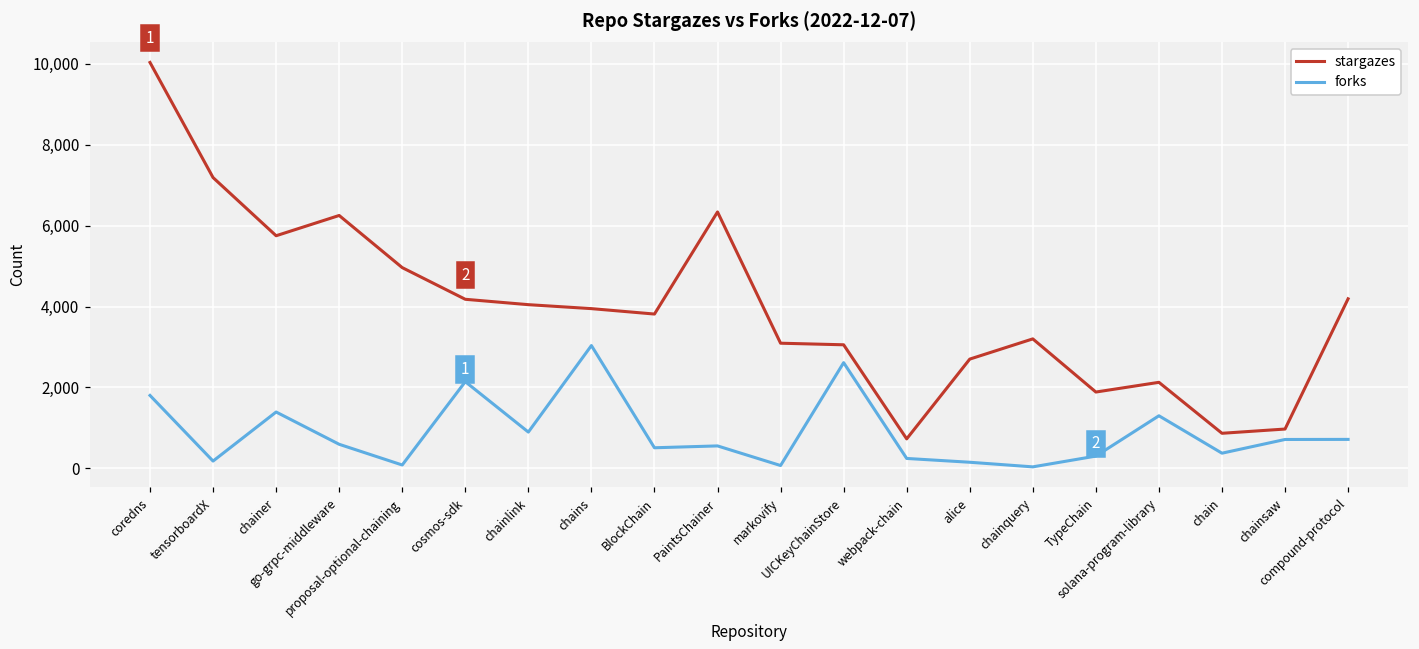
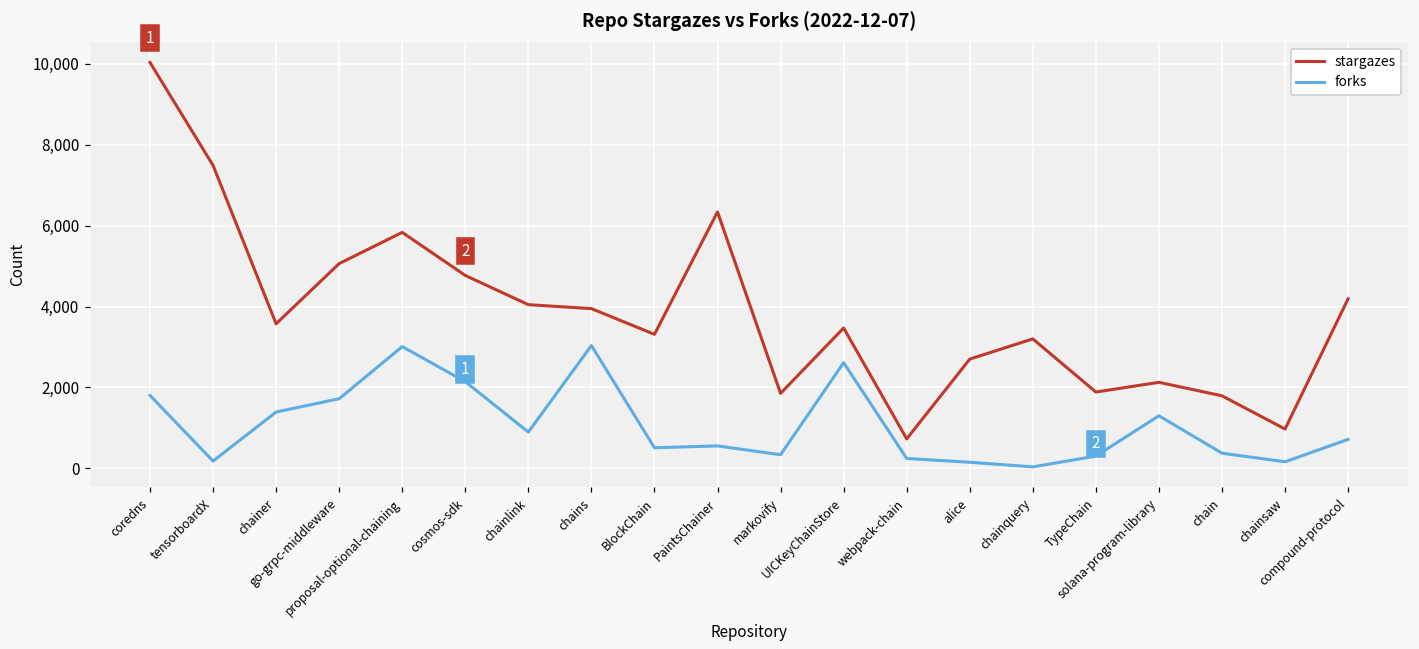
stargazes, tensorboardX: 7,200 -> 7,500
stargazes, chainer: 5,800 -> 3,600
stargazes, go-grpc-middleware: 6,300 -> 5,100
forks, go-grpc-middleware: 600 -> 1,700
stargazes, proposal-optional-chaining: 5,000 -> 5,800
forks, proposal-optional-chaining: 100 -> 3,000
stargazes, cosmos-sdk: 4,200 -> 4,800
stargazes, BlockChain: 3,800 -> 3,300
stargazes, markovify: 3,100 -> 1,900
forks, markovify: 100 -> 300
stargazes, UICKeyChainStore: 3,100 -> 3,500
stargazes, chain: 900 -> 1,800
forks, chainsaw: 700 -> 200
